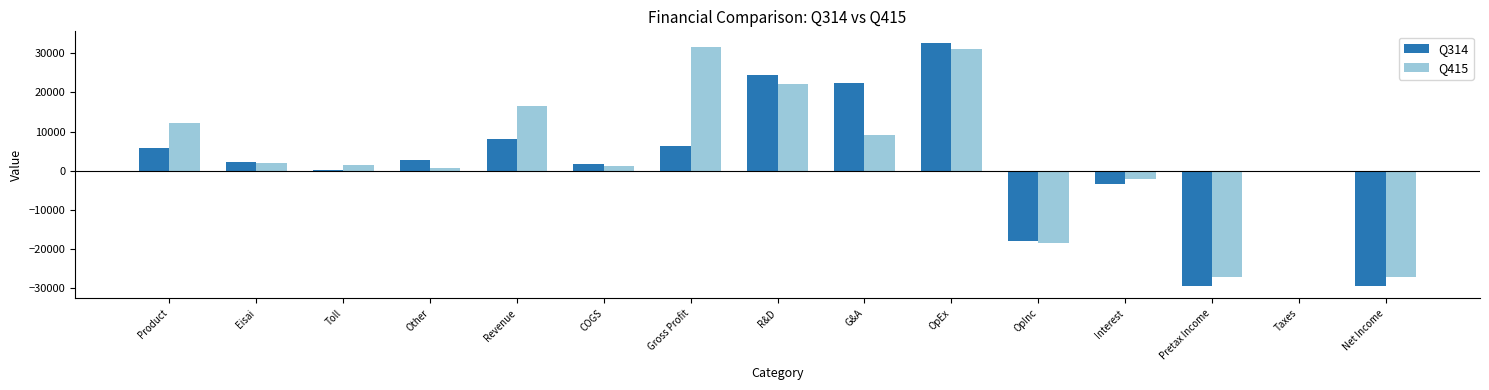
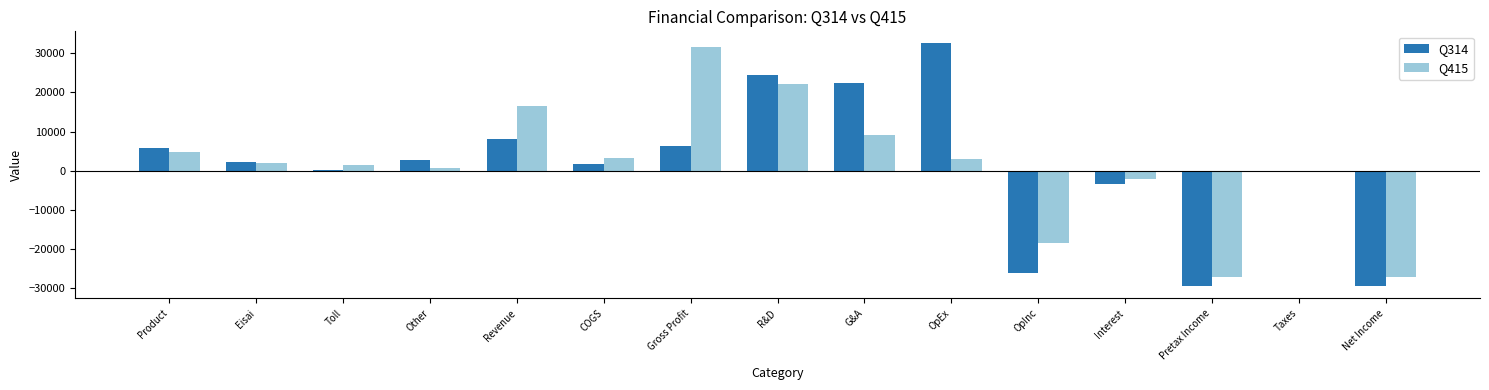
Q415, Product: 12000 -> 5000
Q415, COGS: 1000 -> 3000
Q415, OpEx: 31000 -> 3000
Q314, OpInc: -18000 -> -26000
